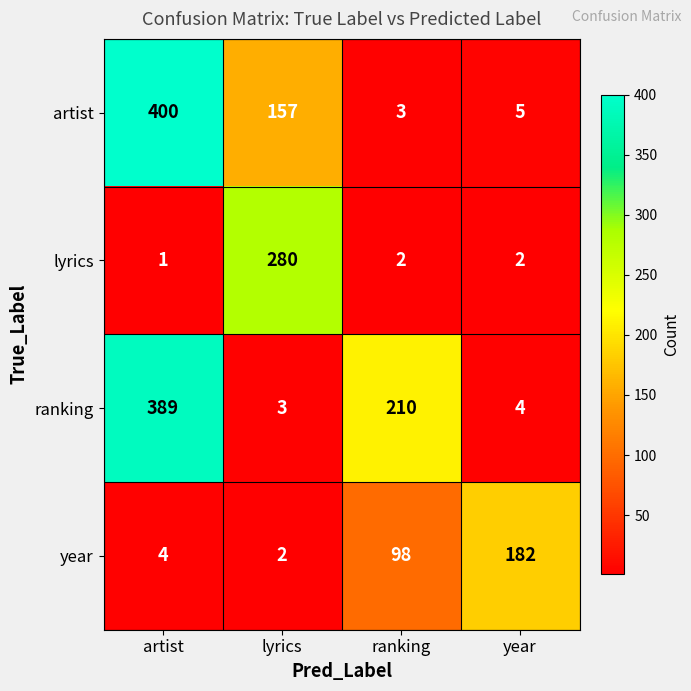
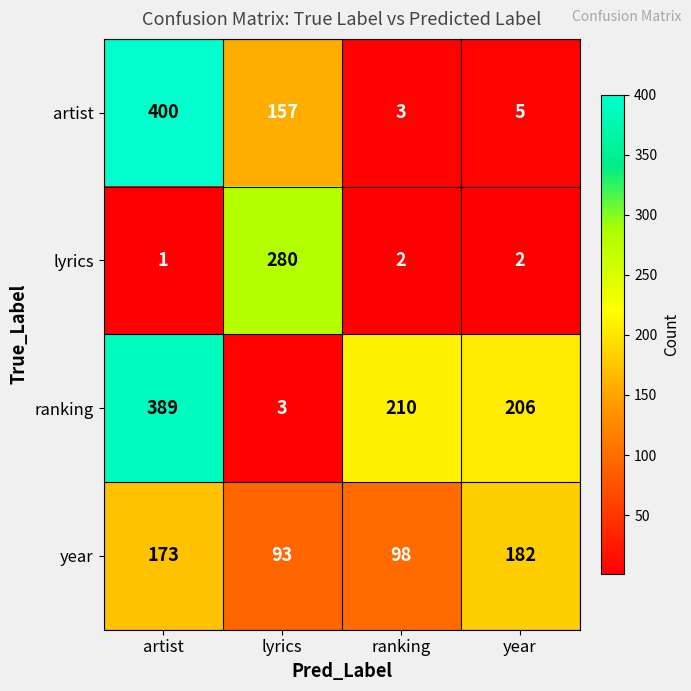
ranking, year: 4 -> 206
year, artist: 4 -> 173
year, lyrics: 2 -> 93
